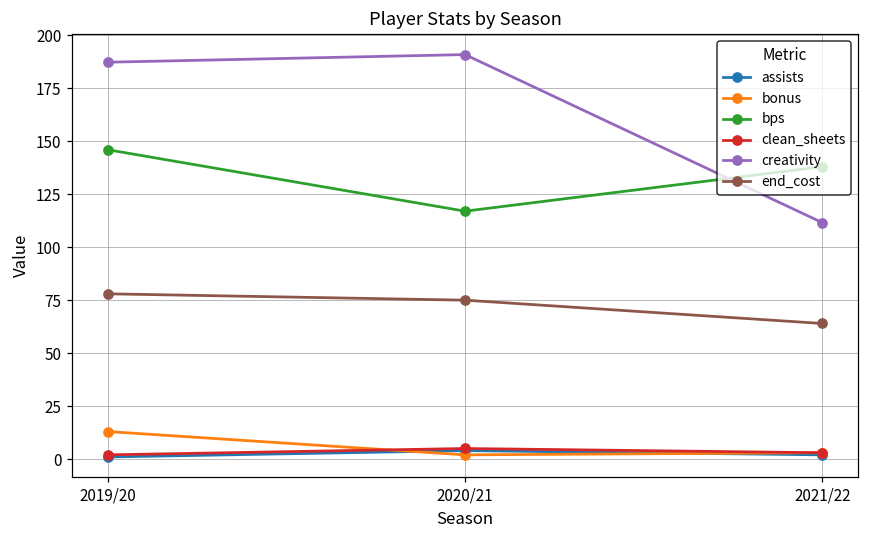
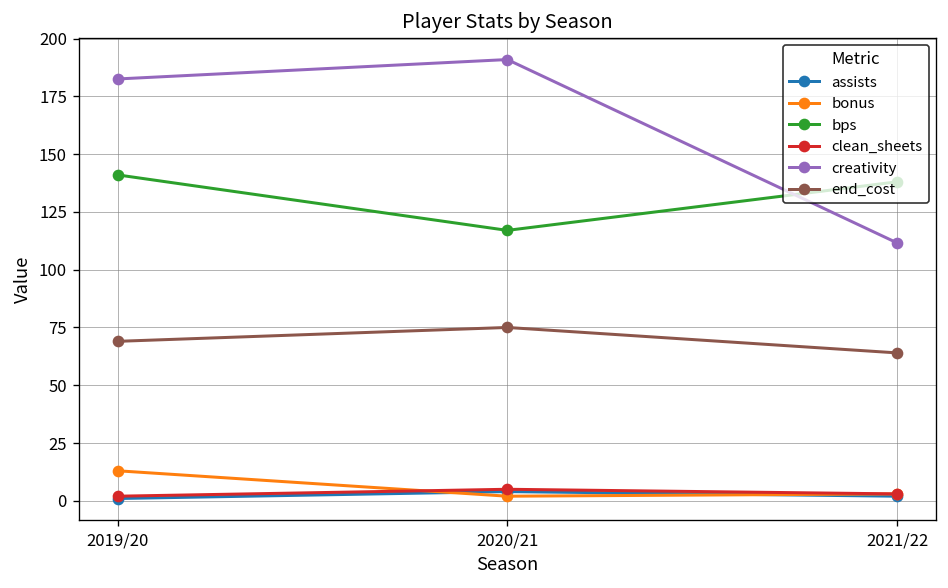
bps, 2019/20: 146 -> 141
creativity, 2019/20: 187 -> 183
end_cost, 2019/20: 78 -> 69
